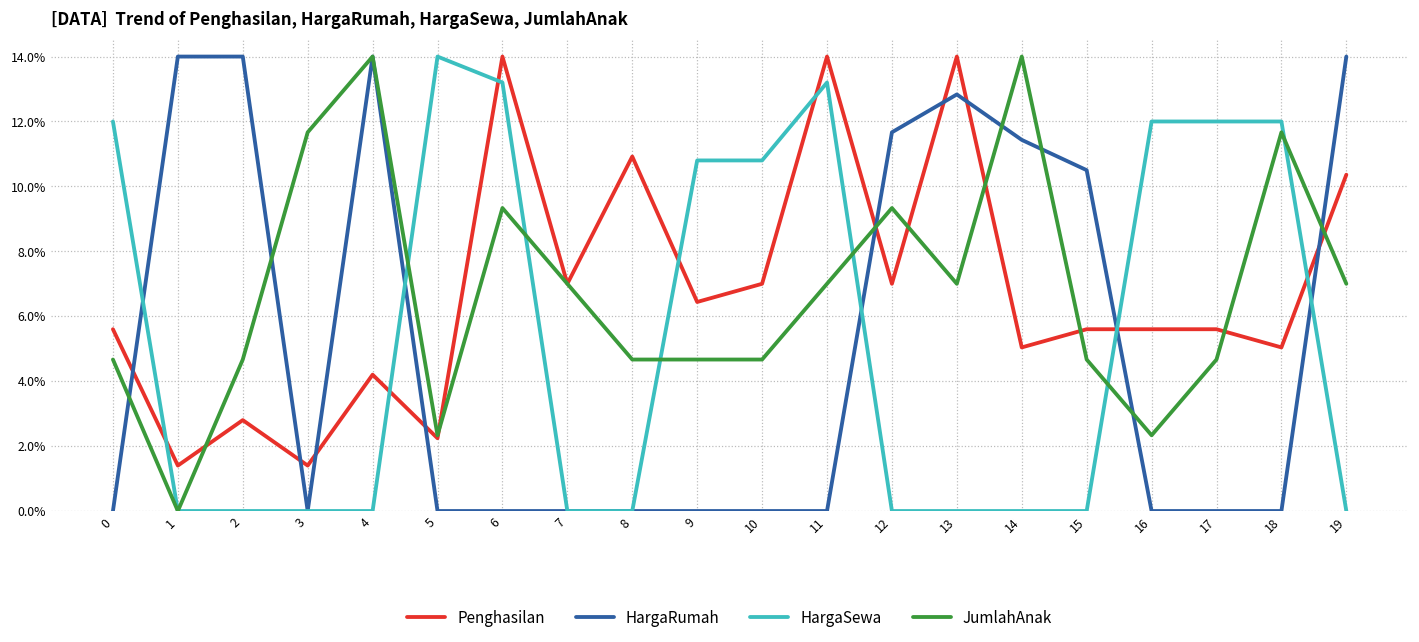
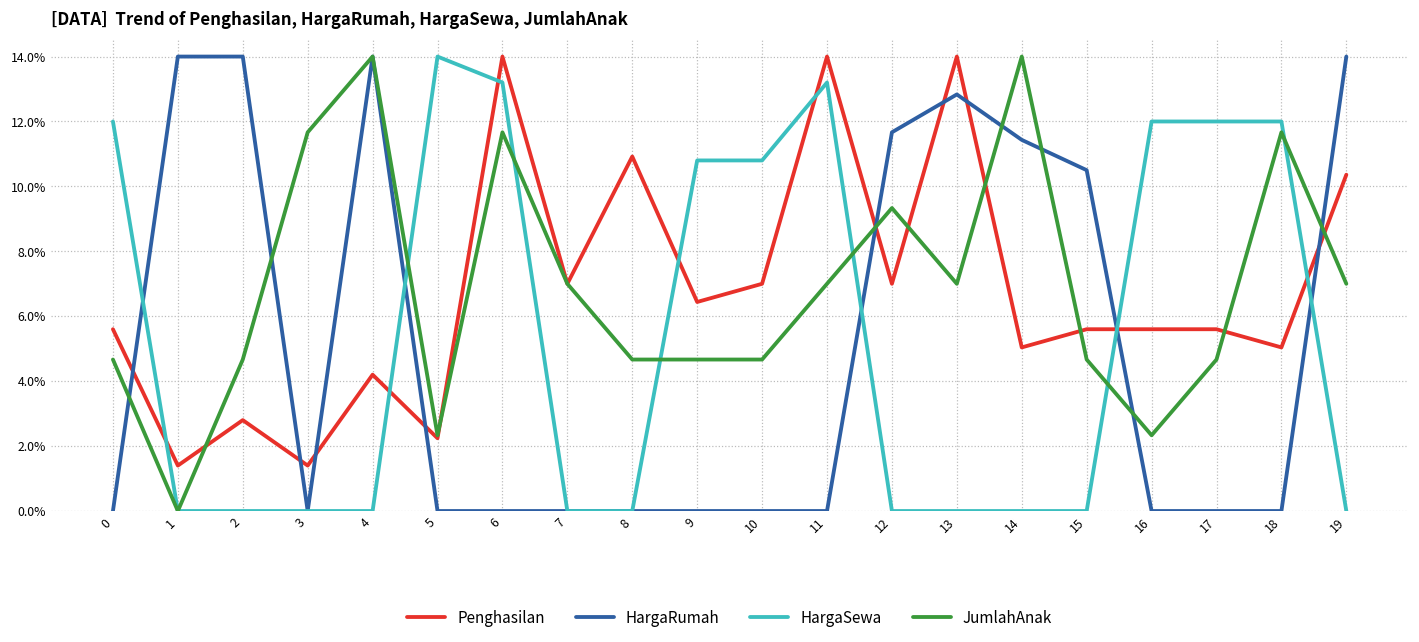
JumlahAnak, 6: 9.3% -> 11.7%
